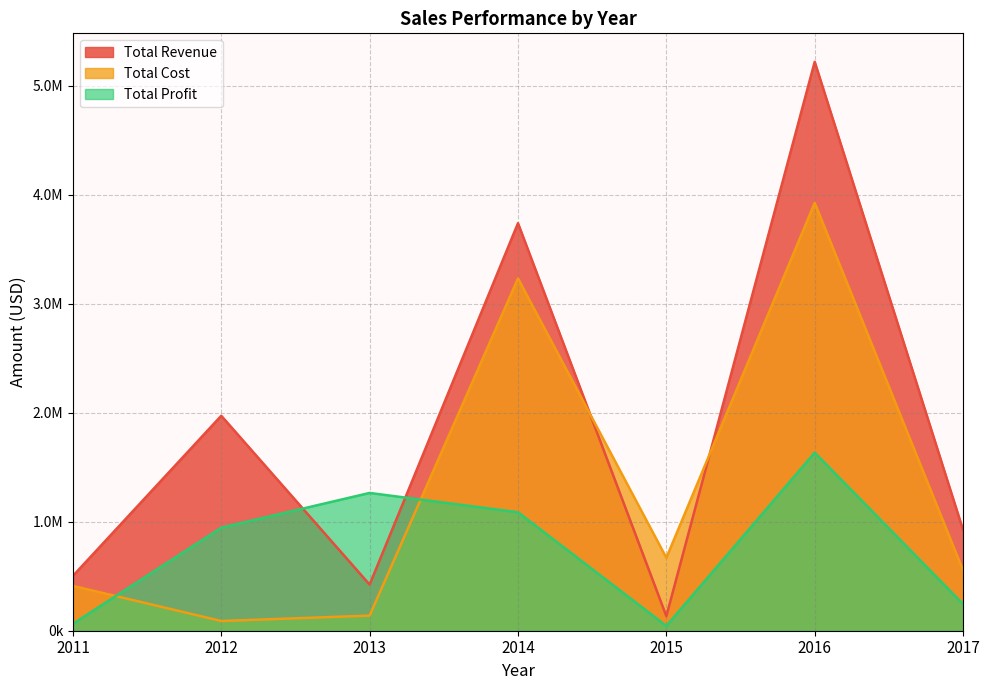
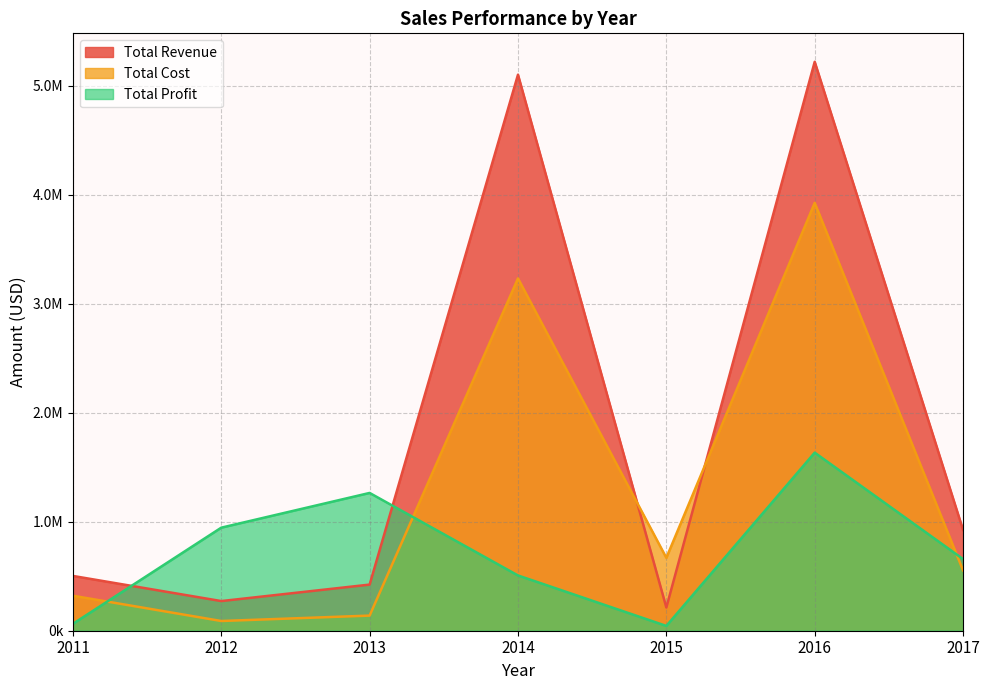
Total Cost, 2011: 410000 -> 320000
Total Revenue, 2012: 1970000 -> 270000
Total Revenue, 2014: 3740000 -> 5100000
Total Profit, 2014: 1090000 -> 510000
Total Revenue, 2015: 130000 -> 210000
Total Profit, 2017: 240000 -> 660000
